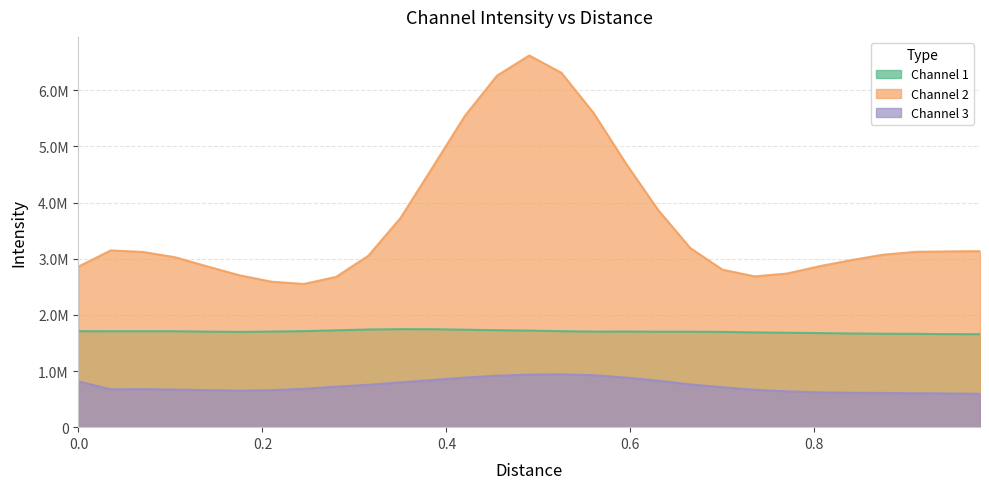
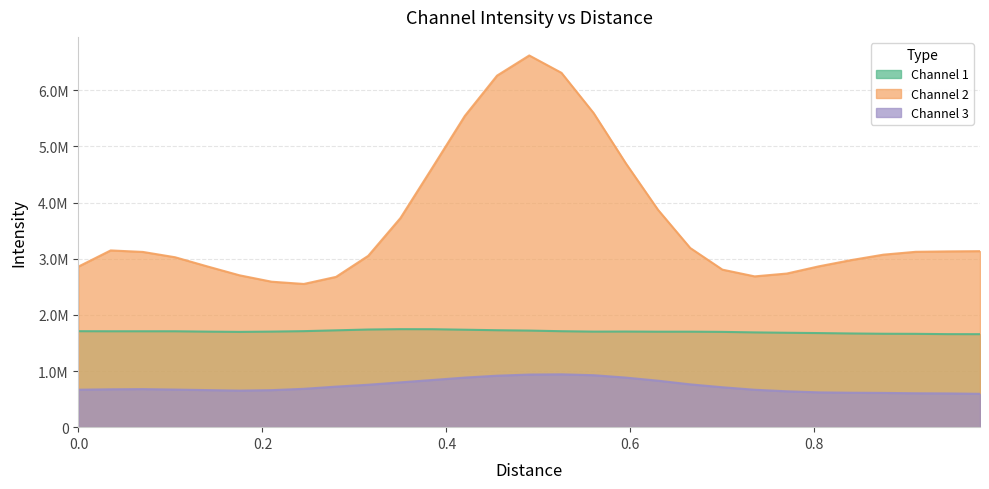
Channel 3, 0.0: 800000 -> 700000
